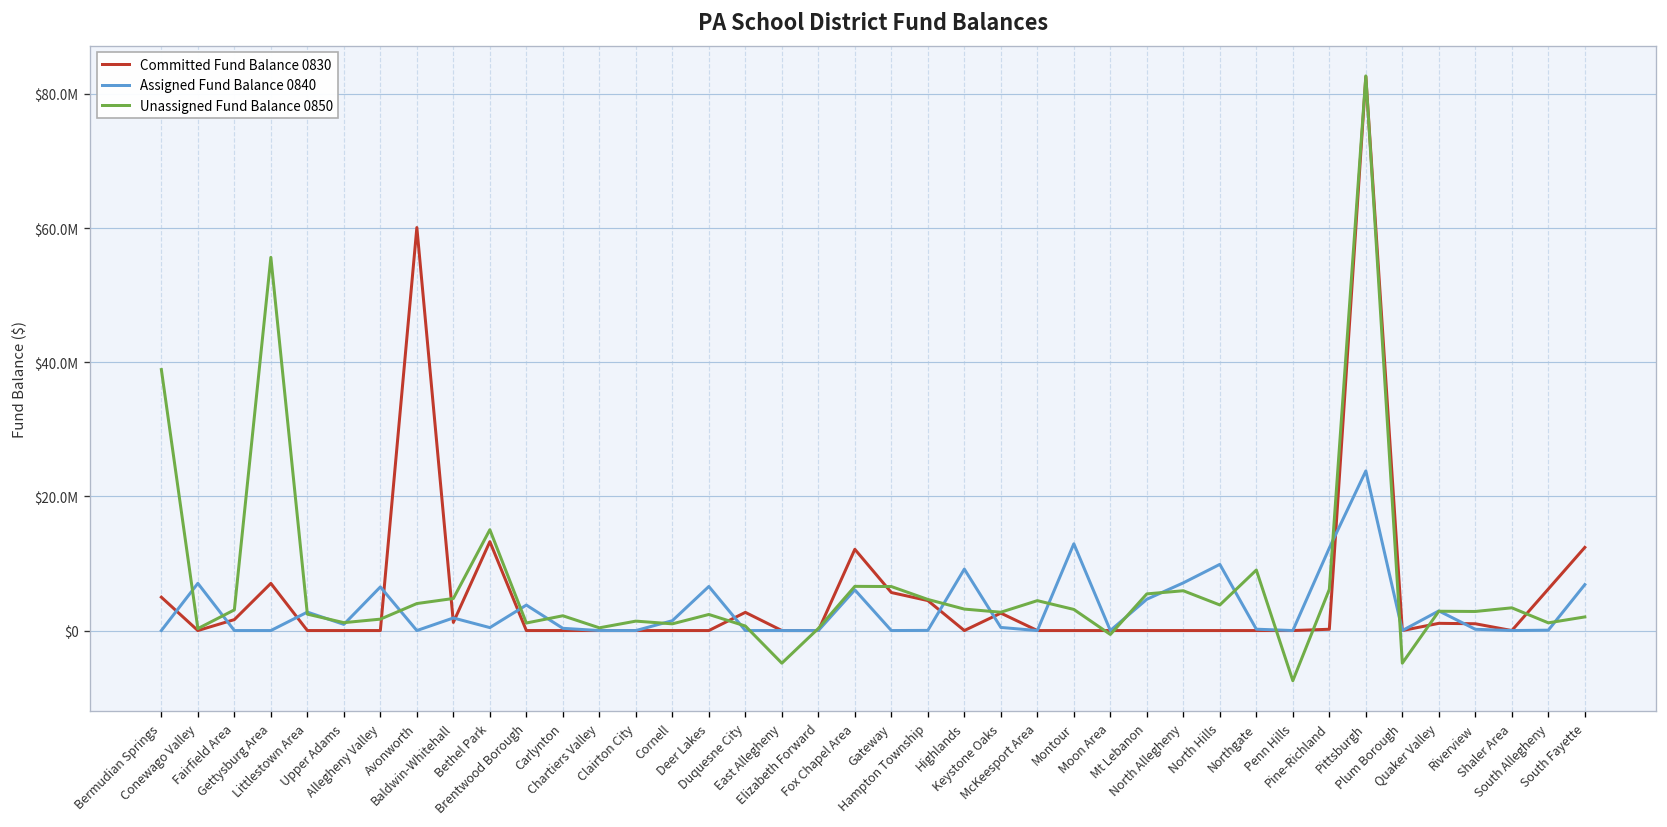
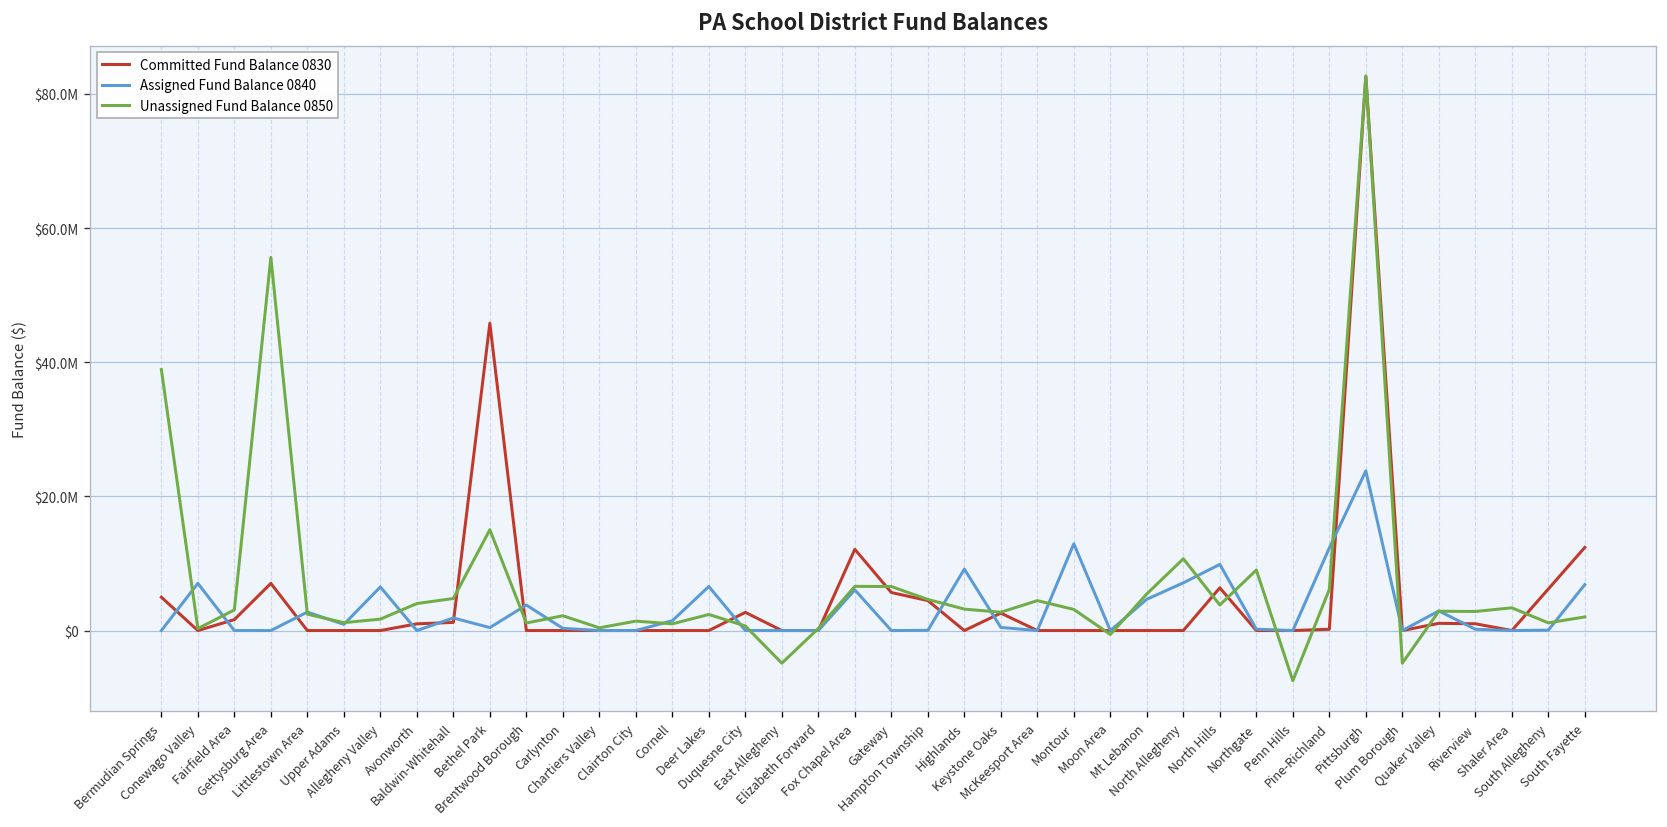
Committed Fund Balance 0830, Avonworth: $60000000 -> $1000000
Committed Fund Balance 0830, Bethel Park: $13000000 -> $46000000
Unassigned Fund Balance 0850, North Allegheny: $6000000 -> $11000000
Committed Fund Balance 0830, North Hills: $0 -> $6000000
